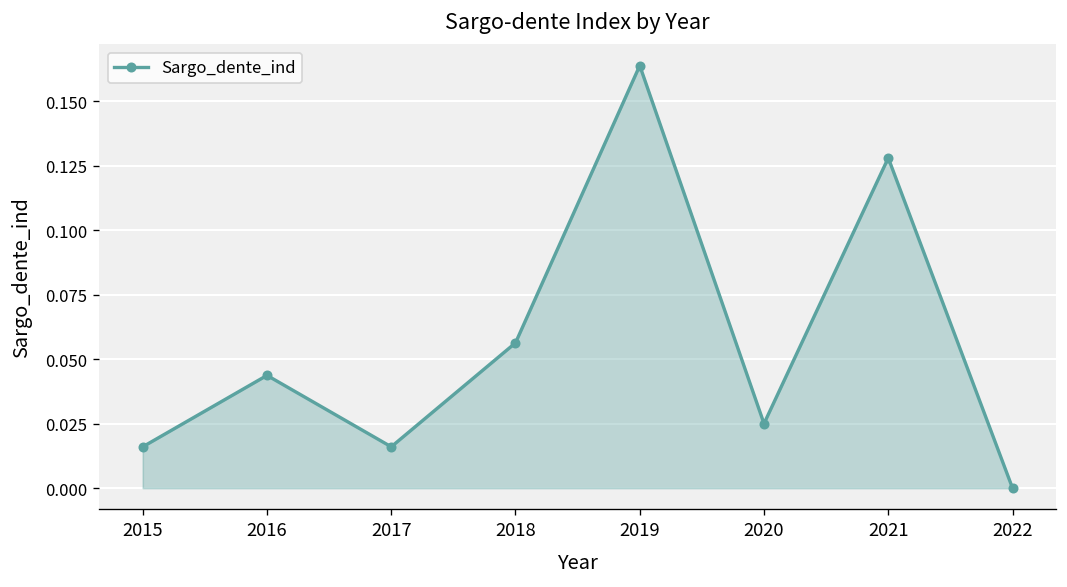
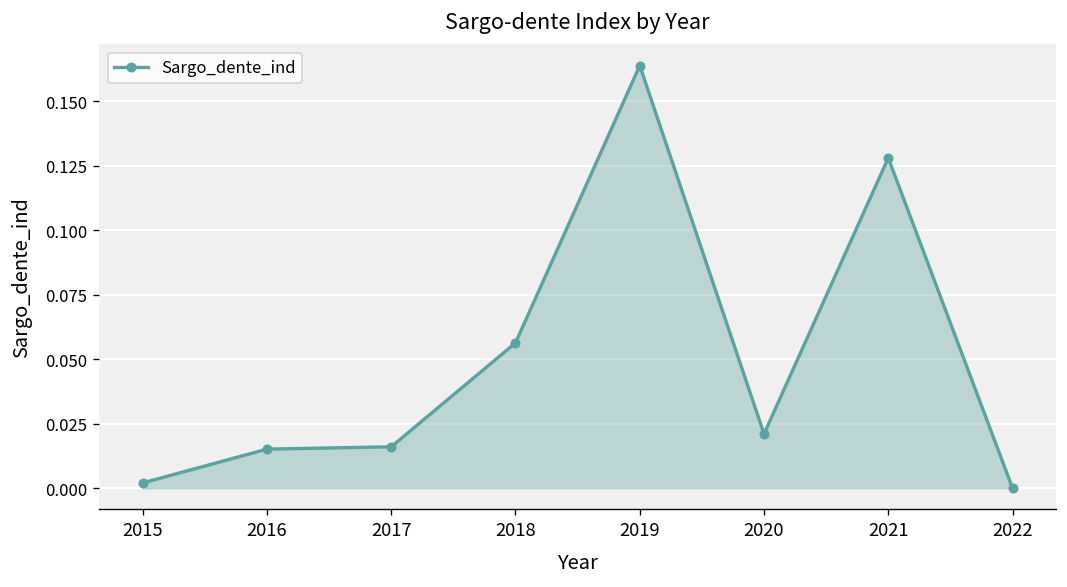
2015: 0.016 -> 0.002
2016: 0.044 -> 0.015
2020: 0.025 -> 0.021
